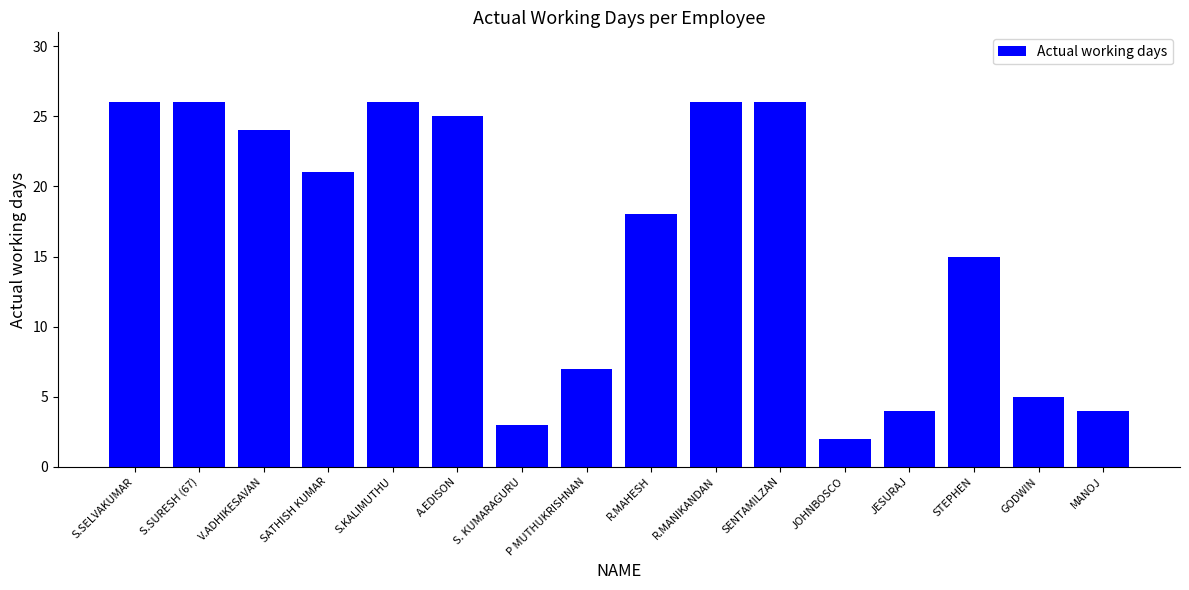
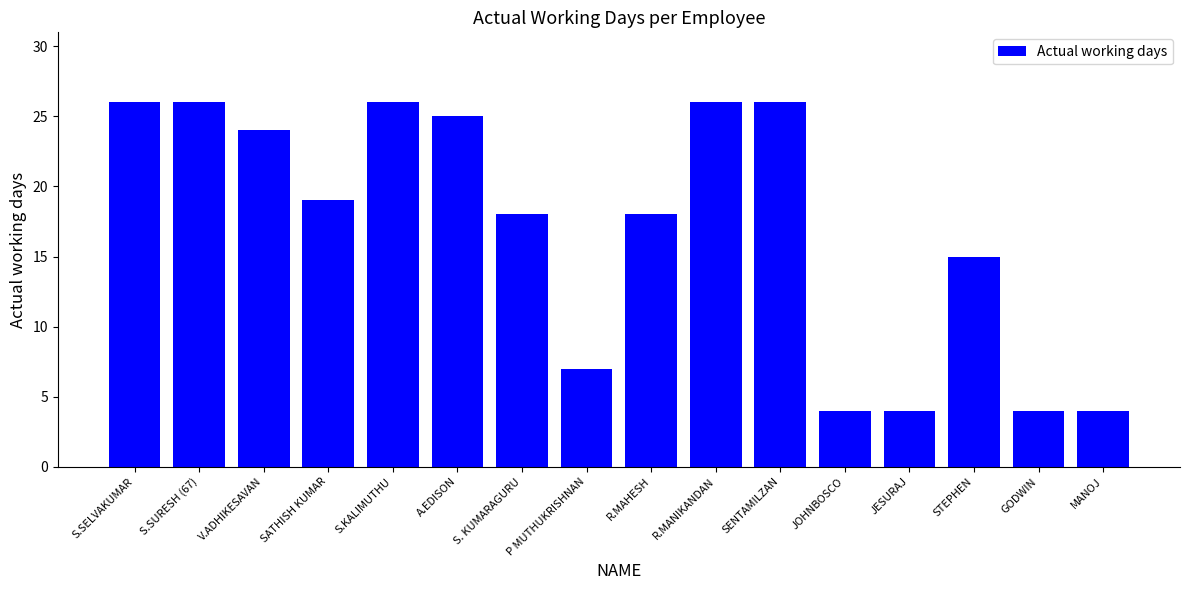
SATHISH KUMAR: 21 -> 19
S. KUMARAGURU: 3 -> 18
JOHNBOSCO: 2 -> 4
GODWIN: 5 -> 4
